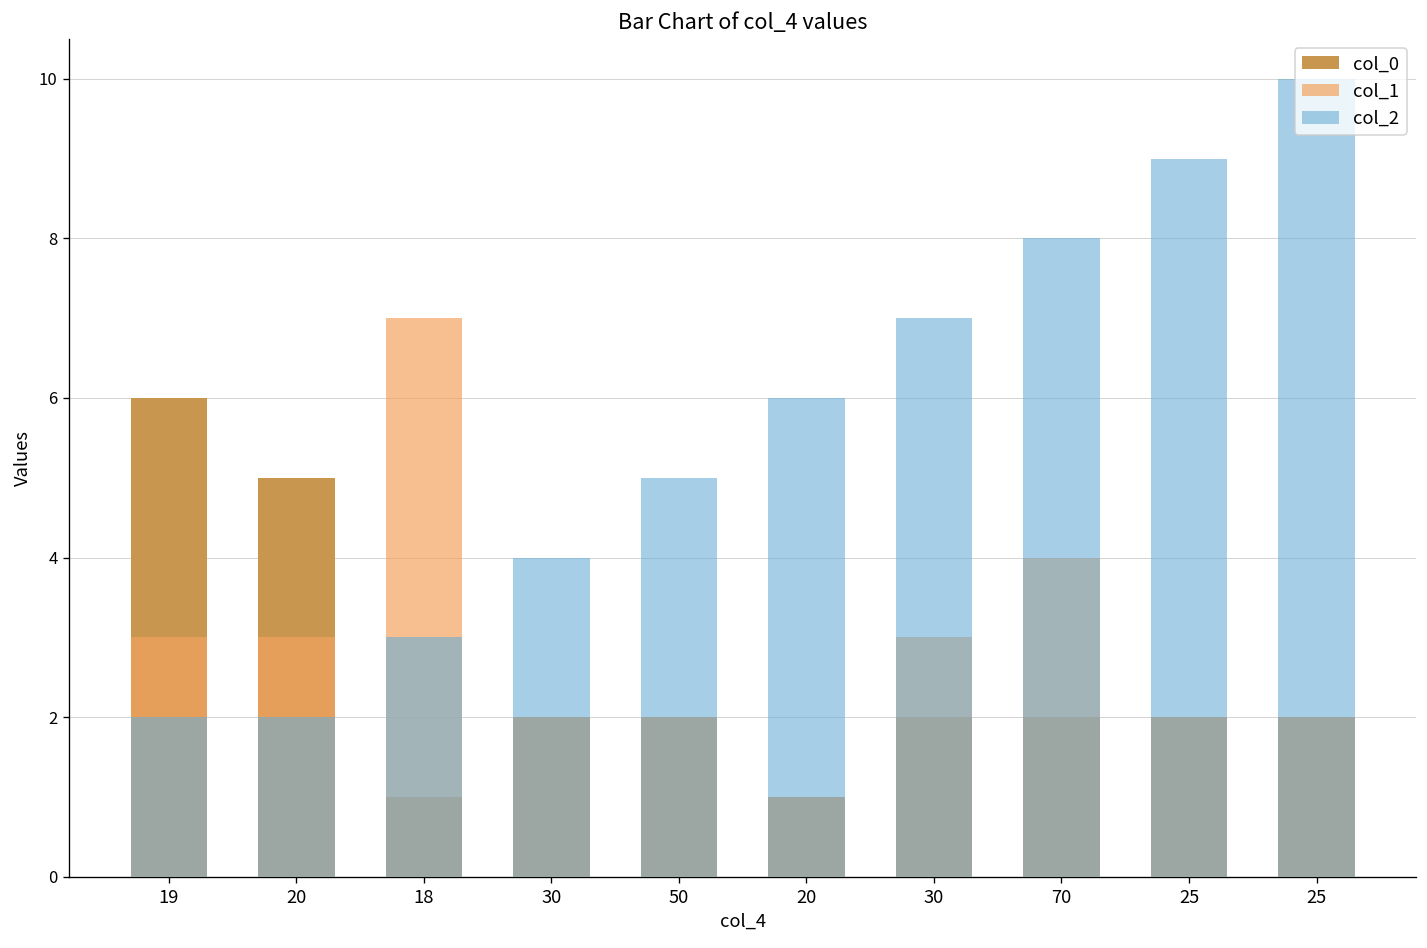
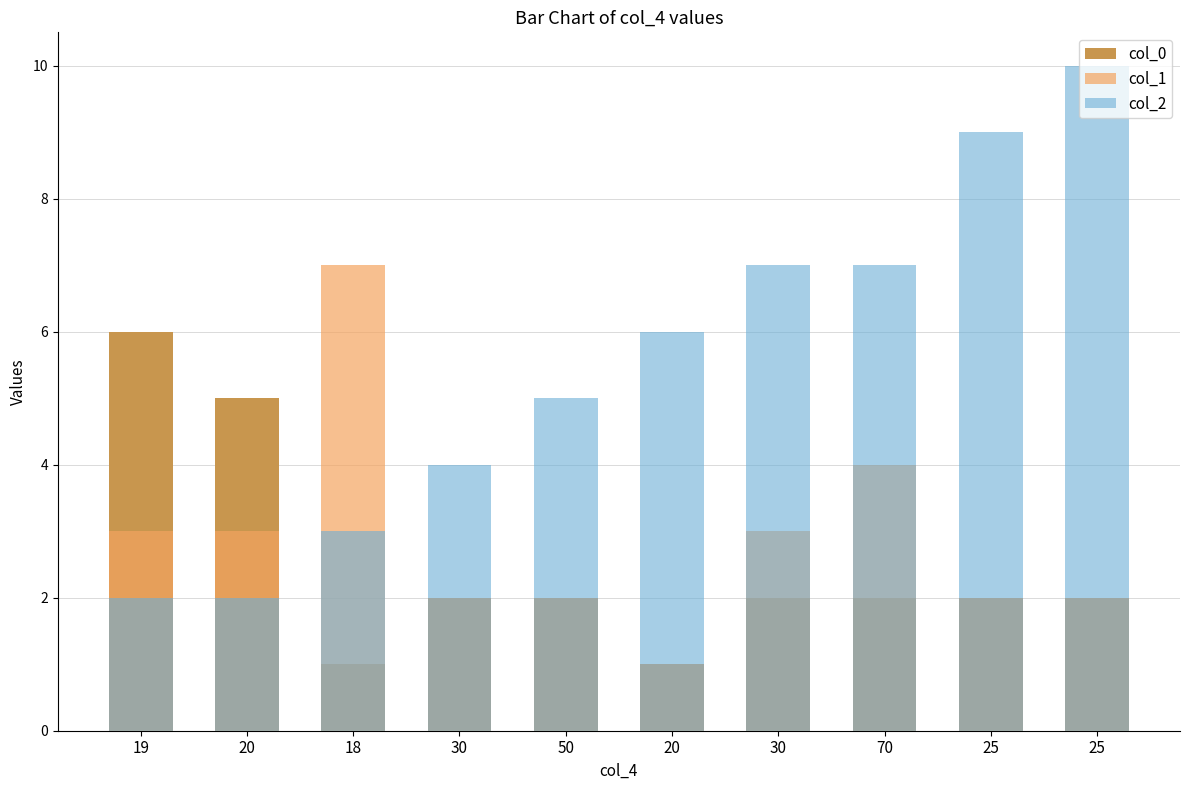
col_2, 70: 8 -> 7
